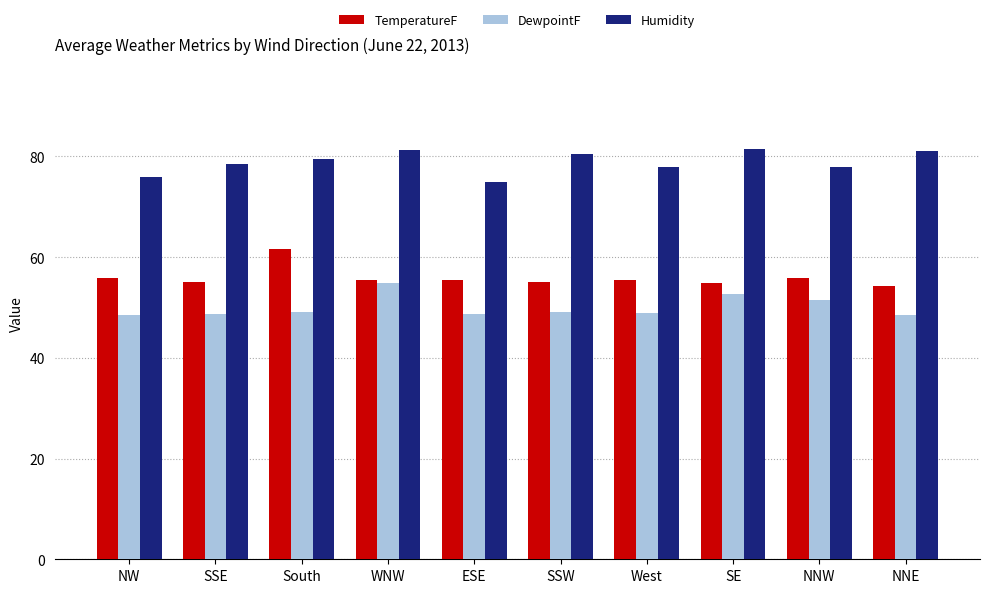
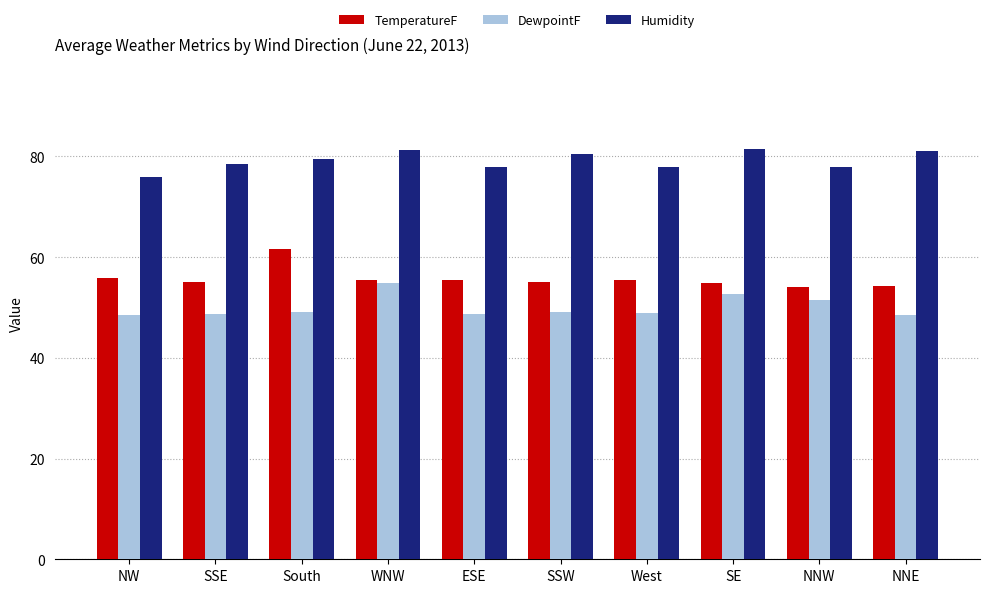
Humidity, ESE: 75 -> 78
TemperatureF, NNW: 56 -> 54
